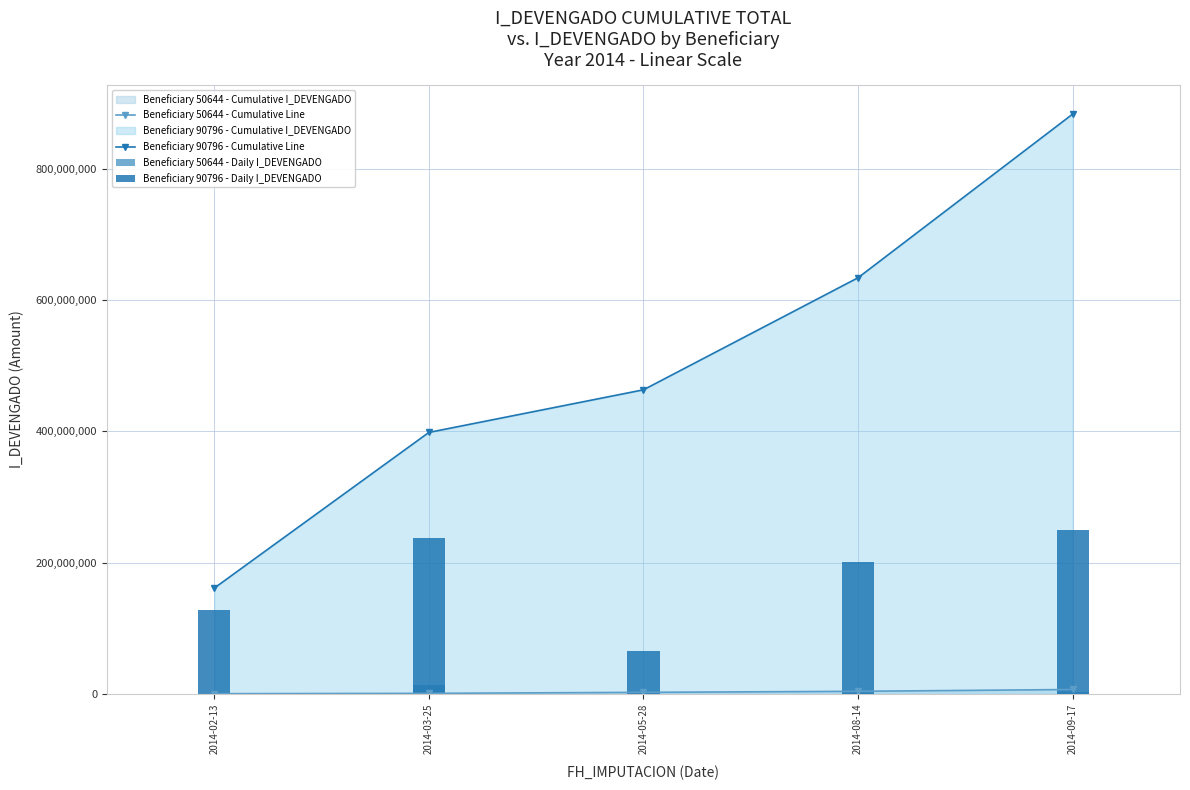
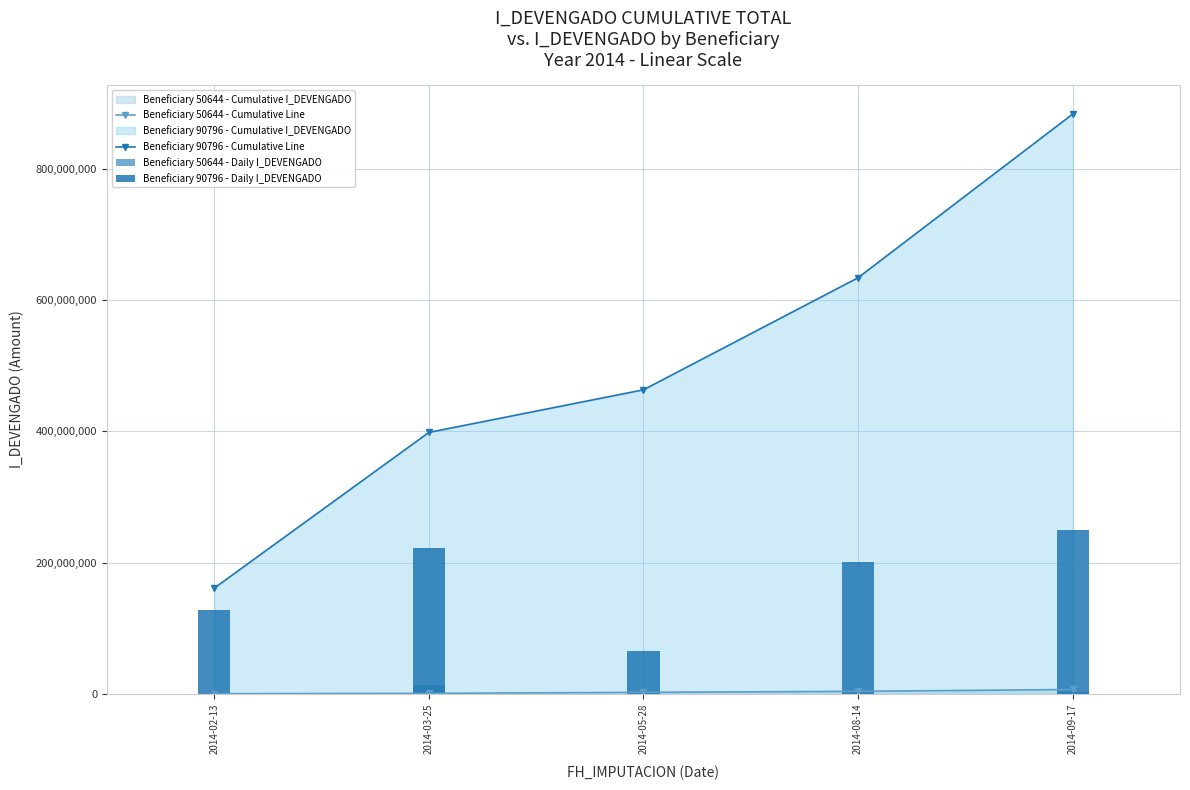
Beneficiary 90796 - Daily I_DEVENGADO, 2014-03-25: 240,000,000 -> 220,000,000
